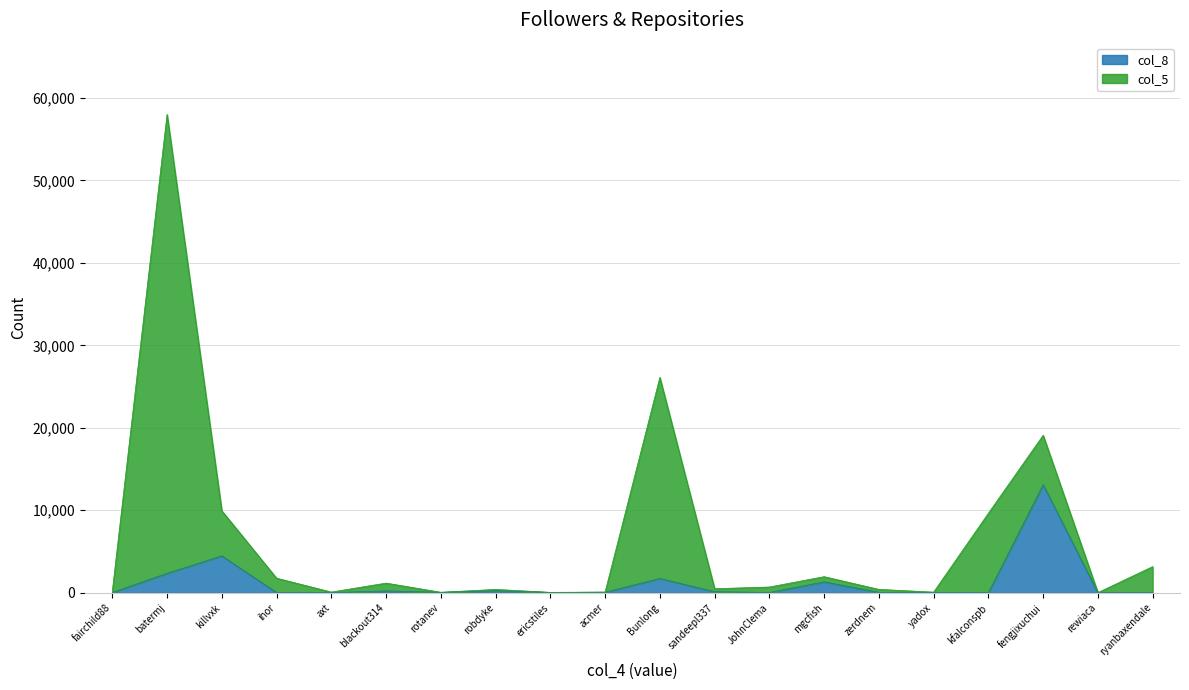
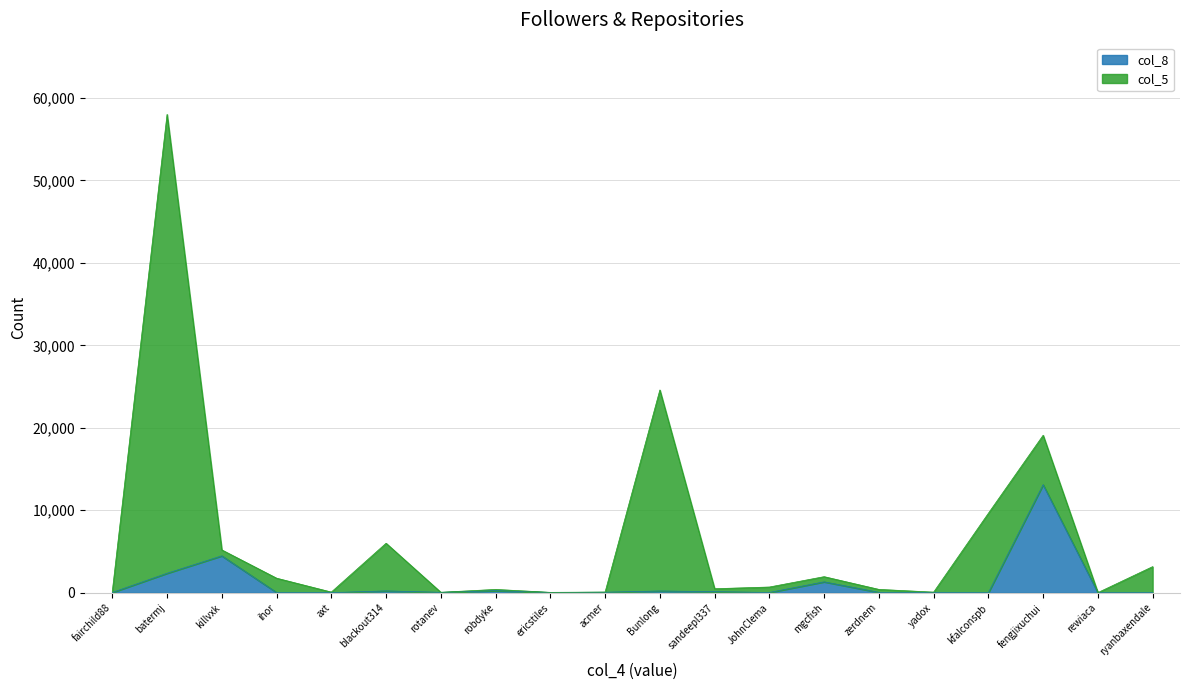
col_5, killvxk: 5,000 -> 1,000
col_5, blackout314: 1,000 -> 6,000
col_8, Bunlong: 2,000 -> 0
